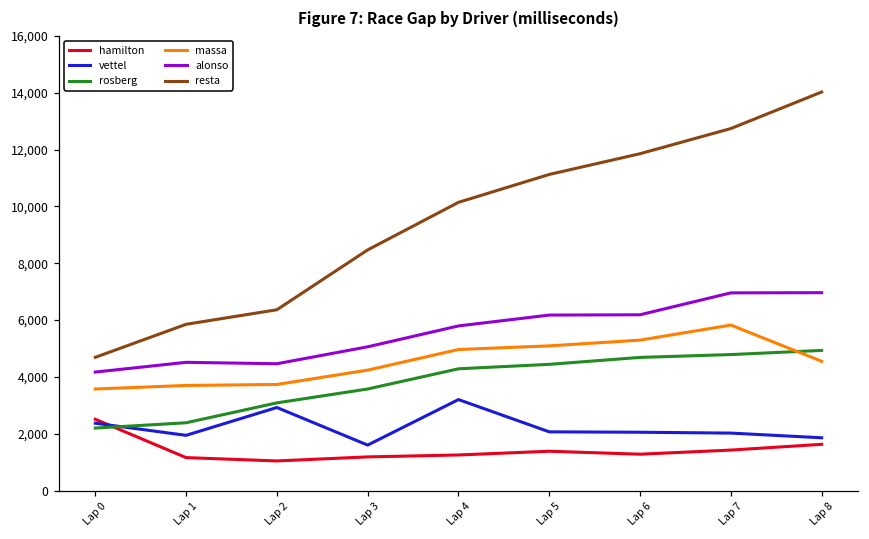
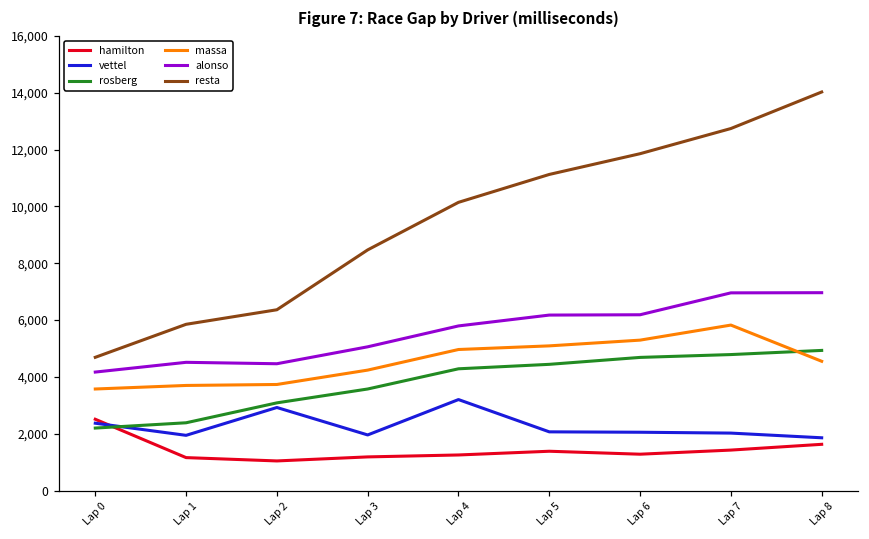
vettel, Lap 3: 1,600 -> 2,000
